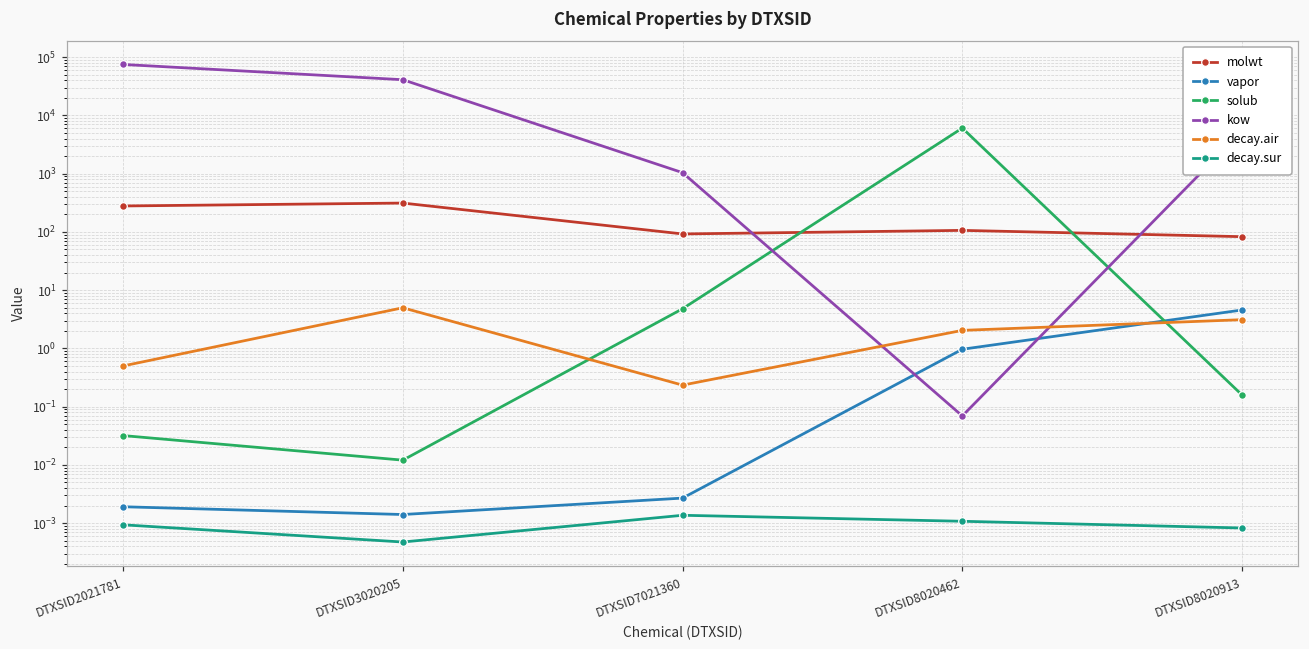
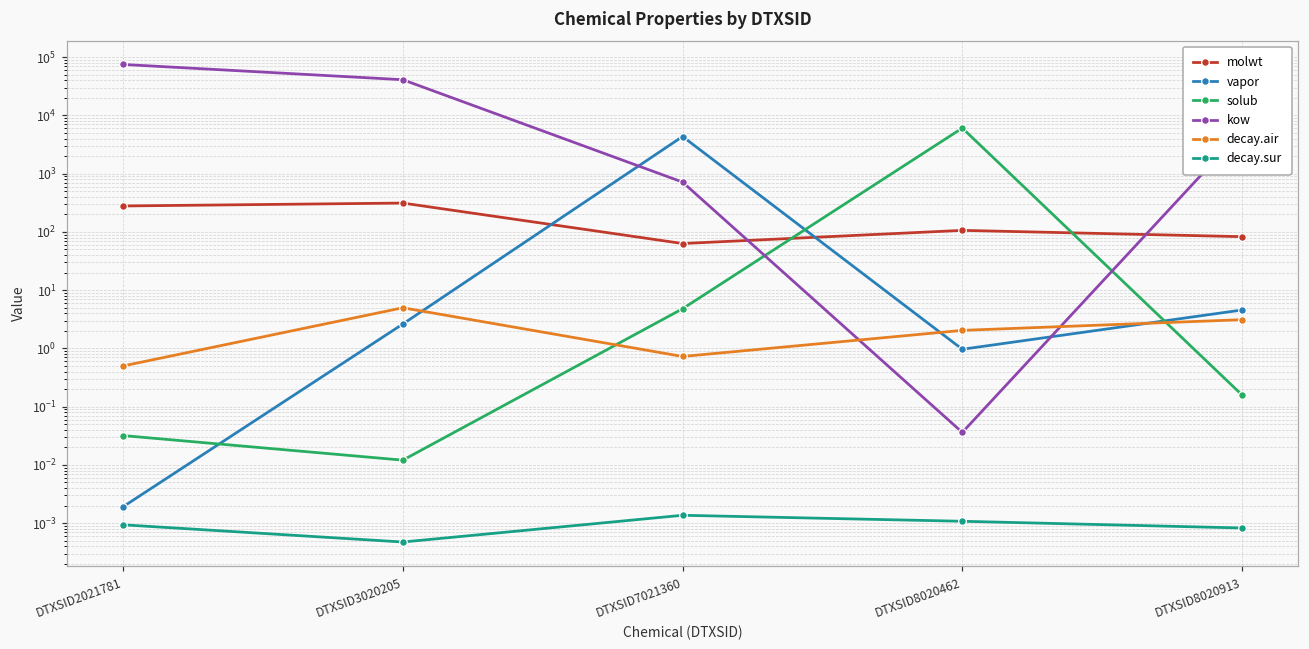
vapor, DTXSID3020205: 0.0014 -> 3
molwt, DTXSID7021360: 90 -> 60
vapor, DTXSID7021360: 0.003 -> 4000
kow, DTXSID7021360: 1000 -> 700
decay.air, DTXSID7021360: 0.2 -> 0.7
kow, DTXSID8020462: 0.07 -> 0.04
